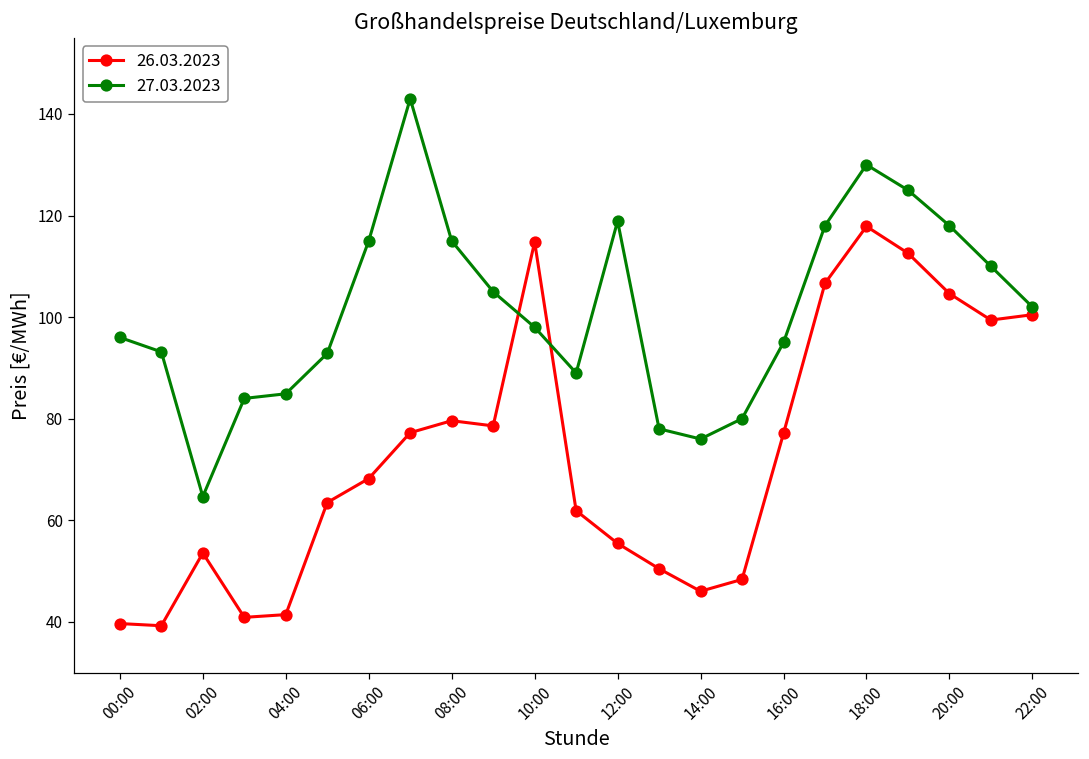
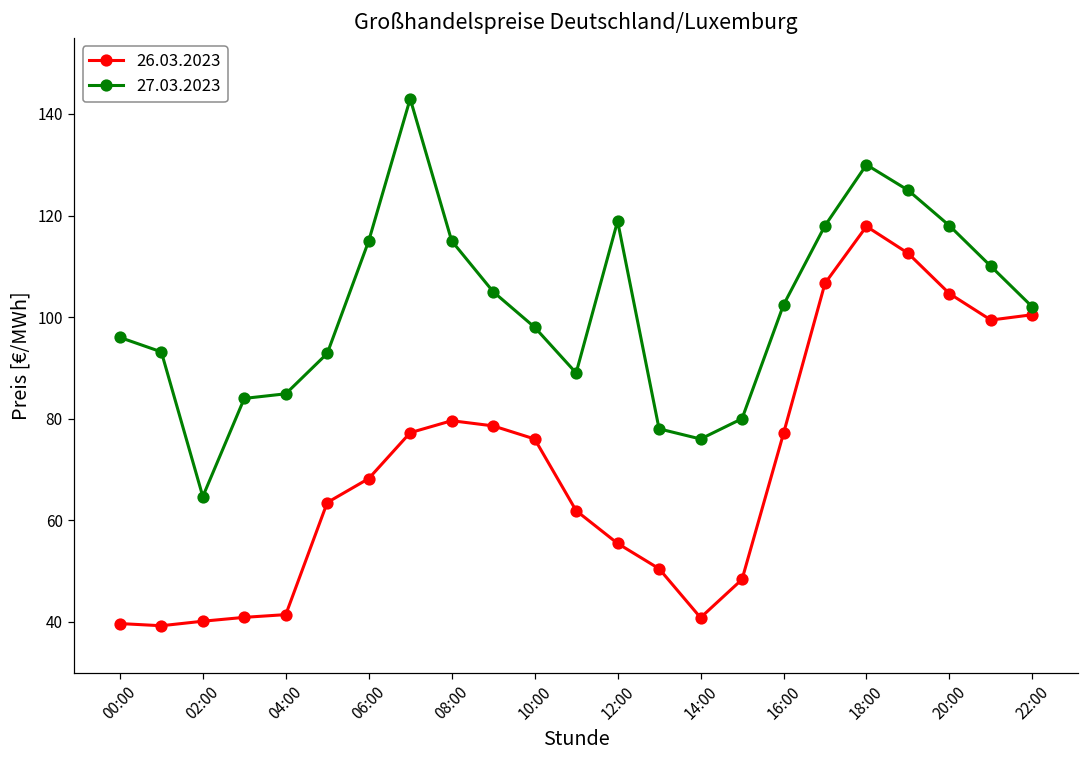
26.03.2023, 02:00: 54 -> 40
26.03.2023, 10:00: 115 -> 76
26.03.2023, 14:00: 46 -> 41
27.03.2023, 16:00: 95 -> 102
